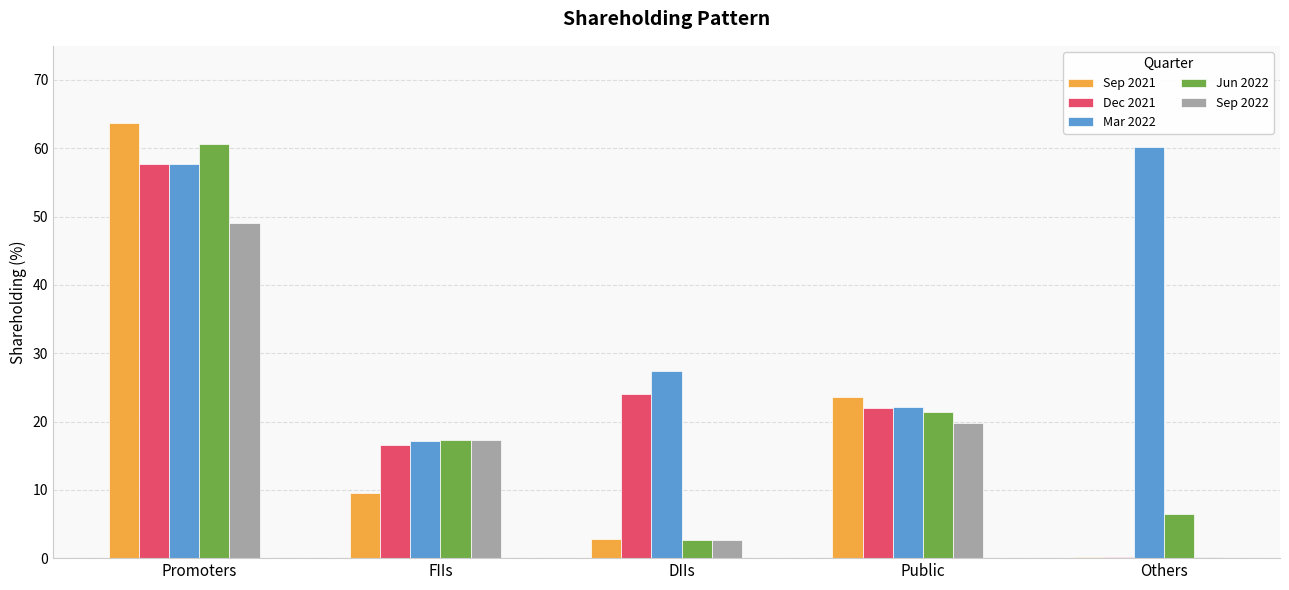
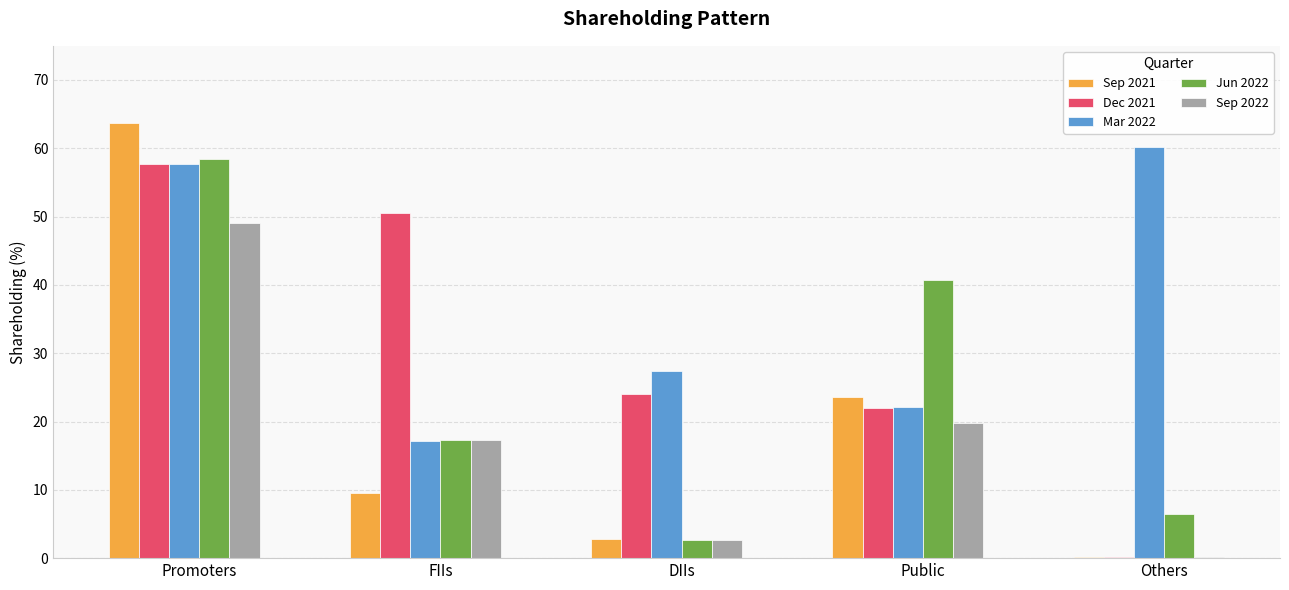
Jun 2022, Promoters: 61 -> 58
Dec 2021, FIIs: 17 -> 50
Jun 2022, Public: 21 -> 41
